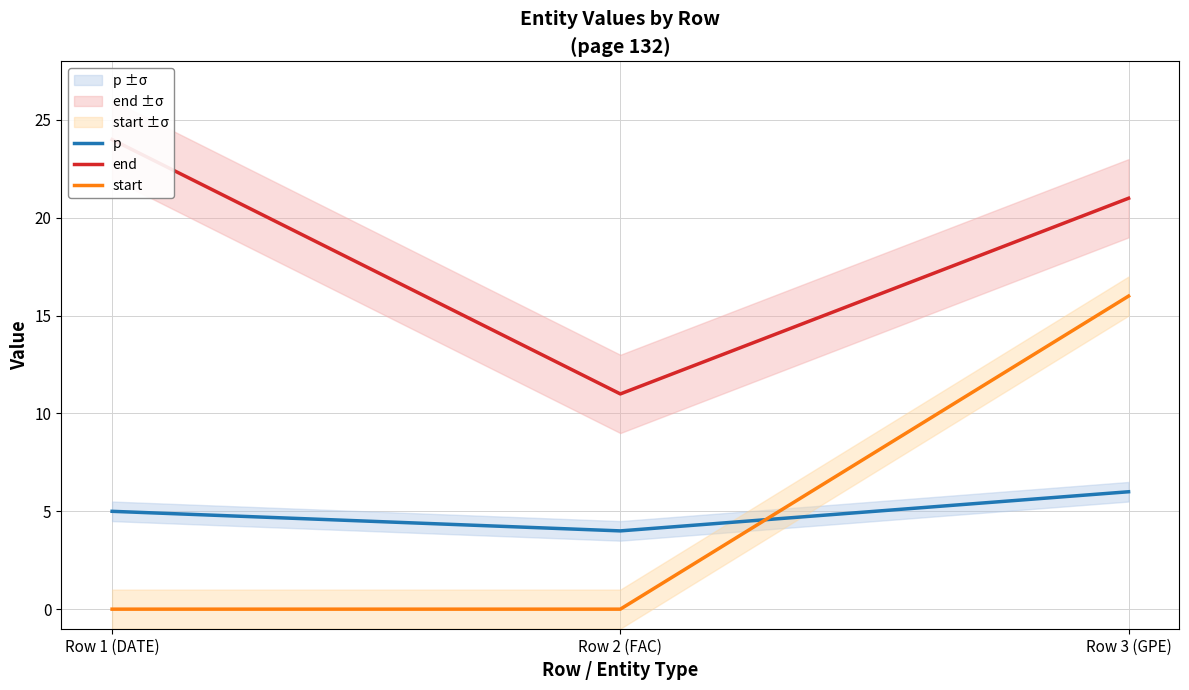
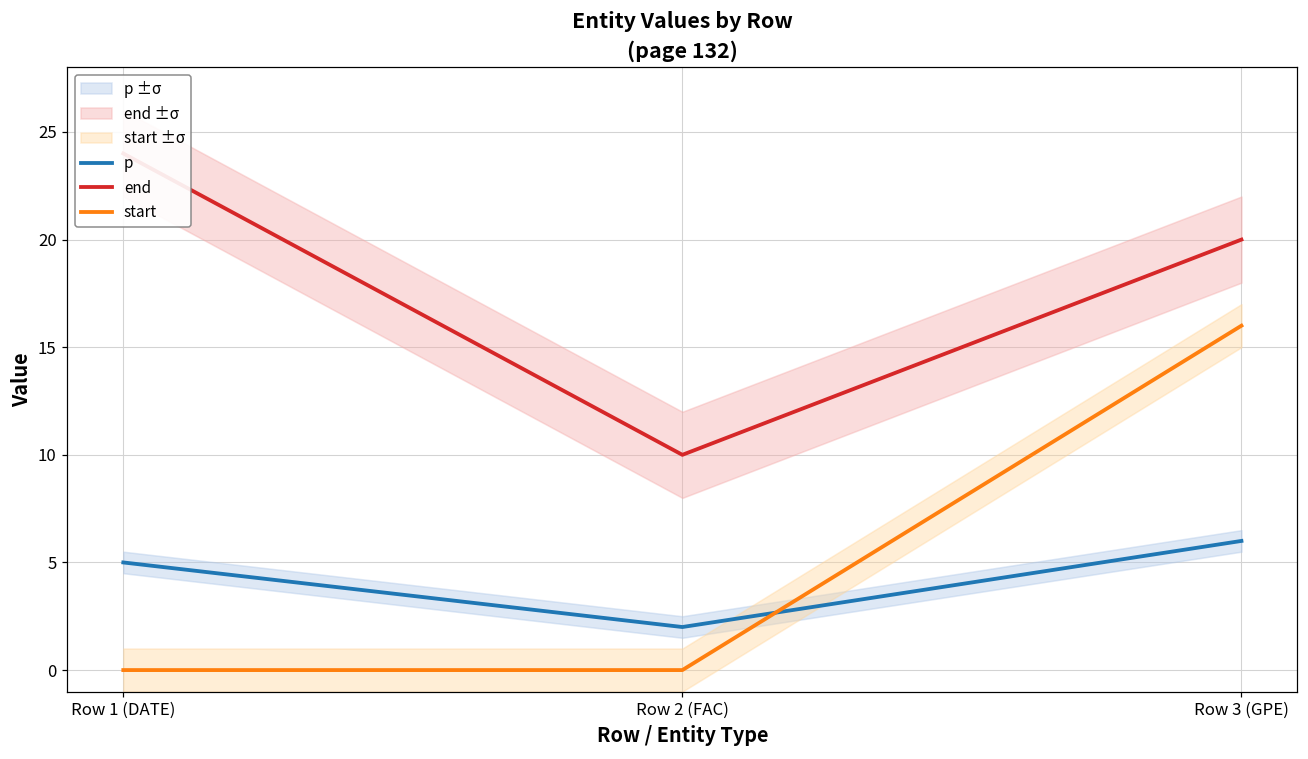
p, Row 2 (FAC): 4 -> 2
end, Row 2 (FAC): 11 -> 10
end, Row 3 (GPE): 21 -> 20
